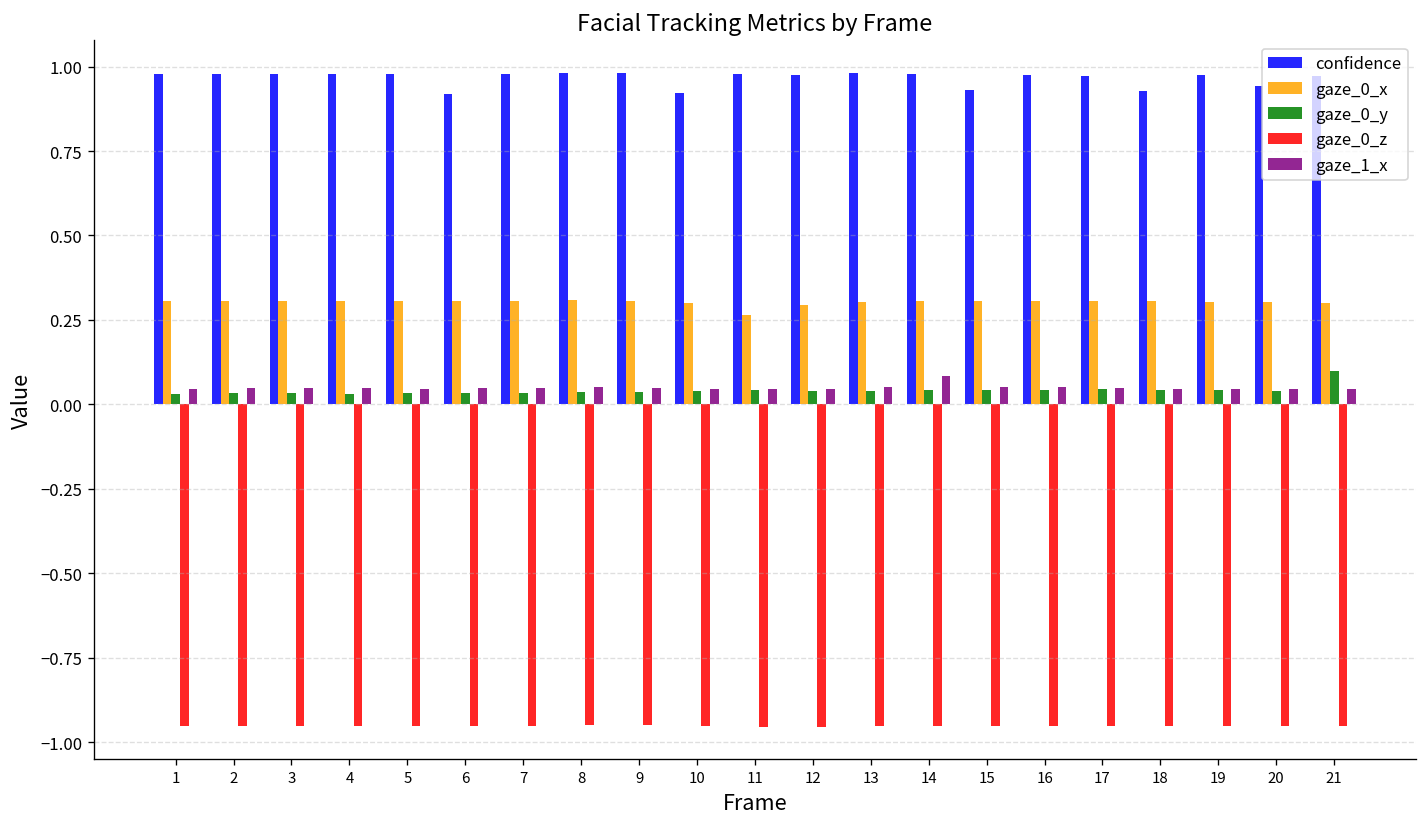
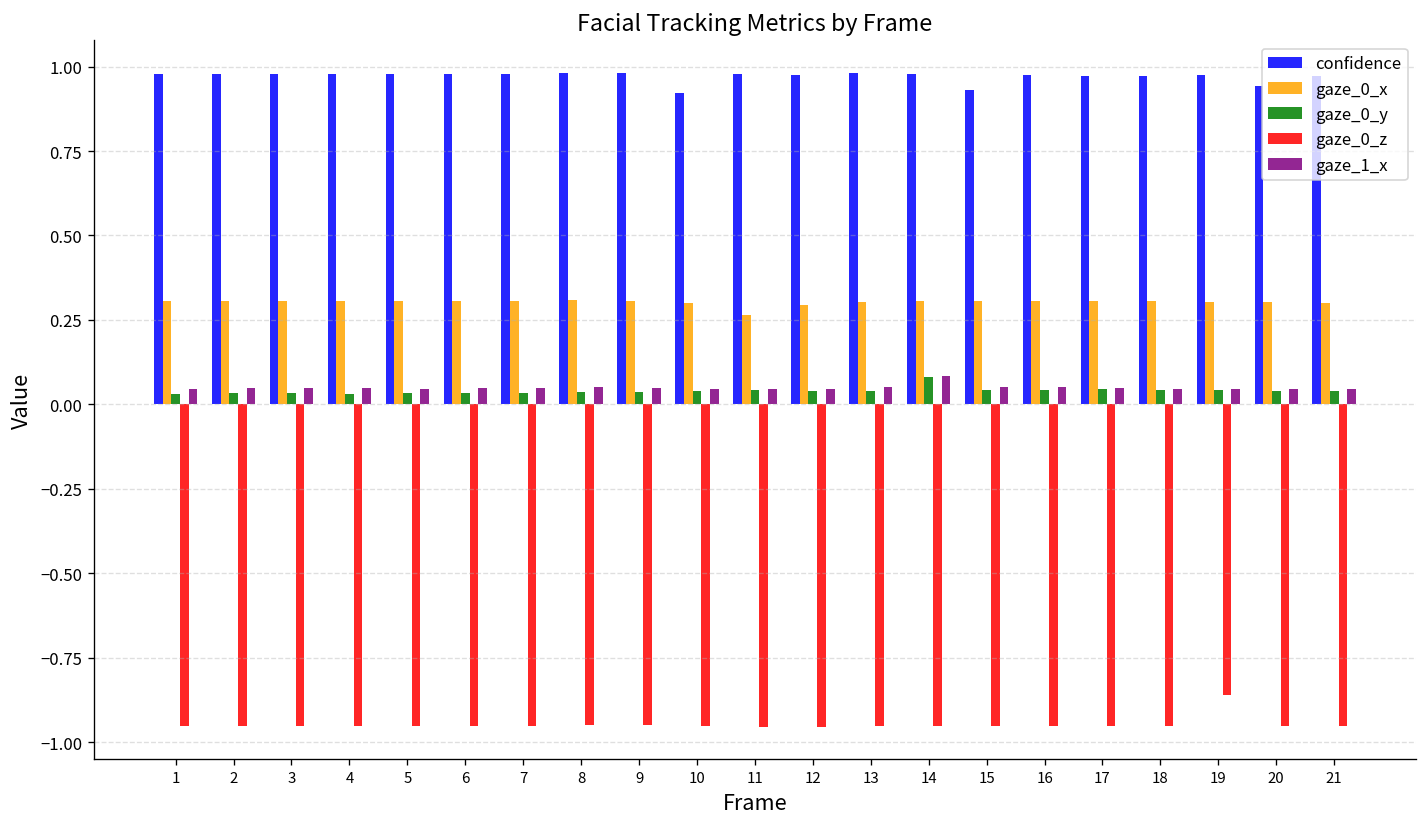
confidence, 6: 0.92 -> 0.98
gaze_0_y, 14: 0.04 -> 0.08
confidence, 18: 0.93 -> 0.97
gaze_0_z, 19: -0.95 -> -0.86
gaze_0_y, 21: 0.10 -> 0.04
